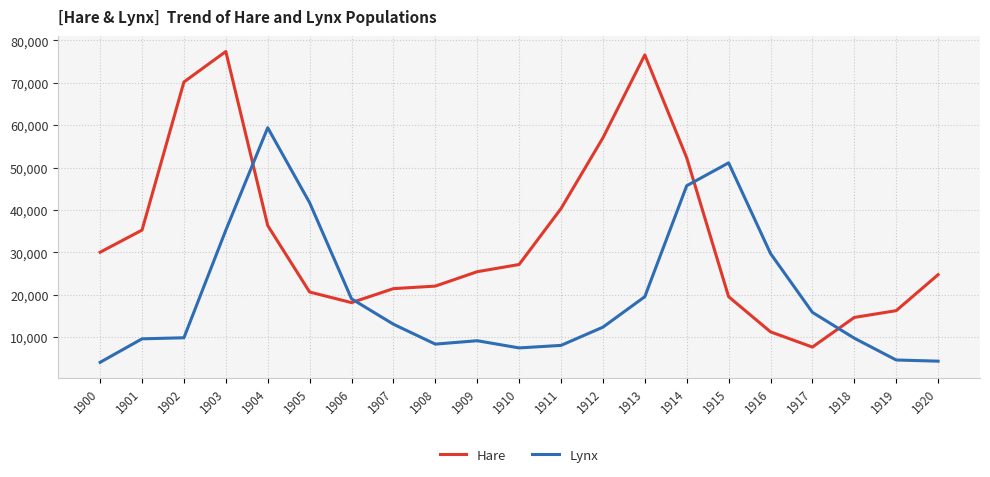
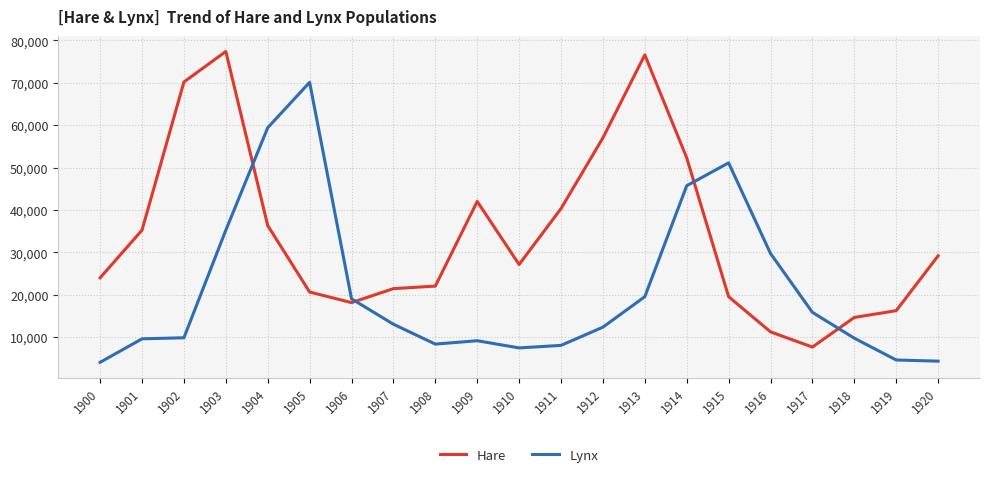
Hare, 1900: 30,000 -> 24,000
Lynx, 1905: 42,000 -> 70,000
Hare, 1909: 25,000 -> 42,000
Hare, 1920: 25,000 -> 29,000
